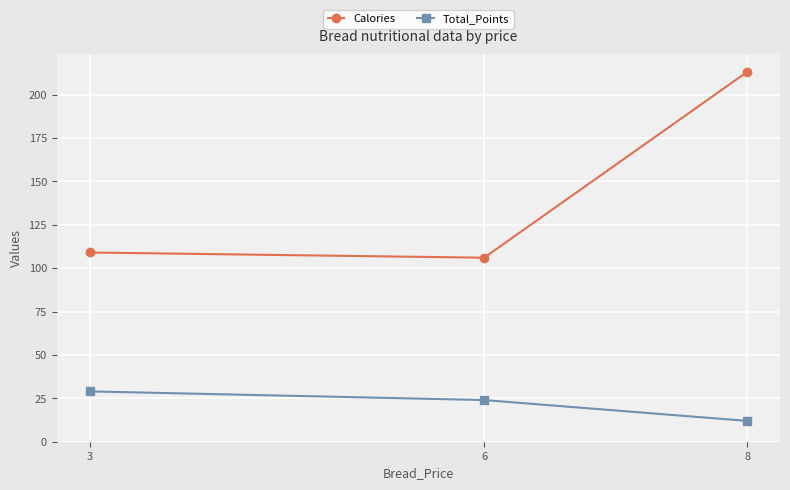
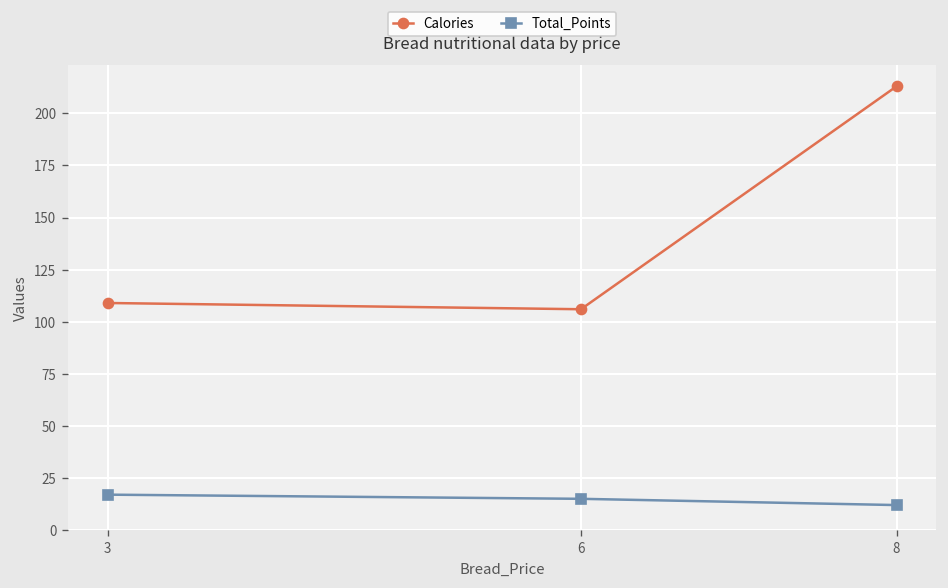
Total_Points, 3: 29 -> 17
Total_Points, 6: 24 -> 15
